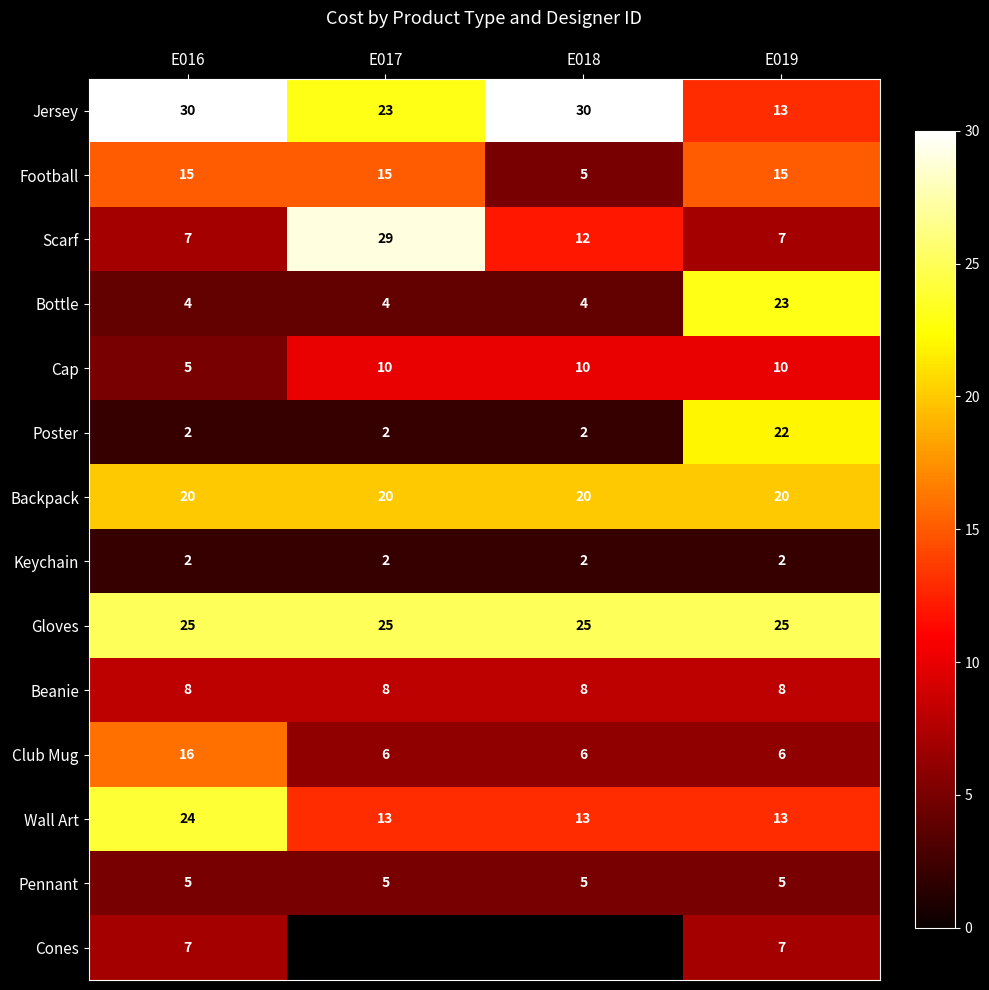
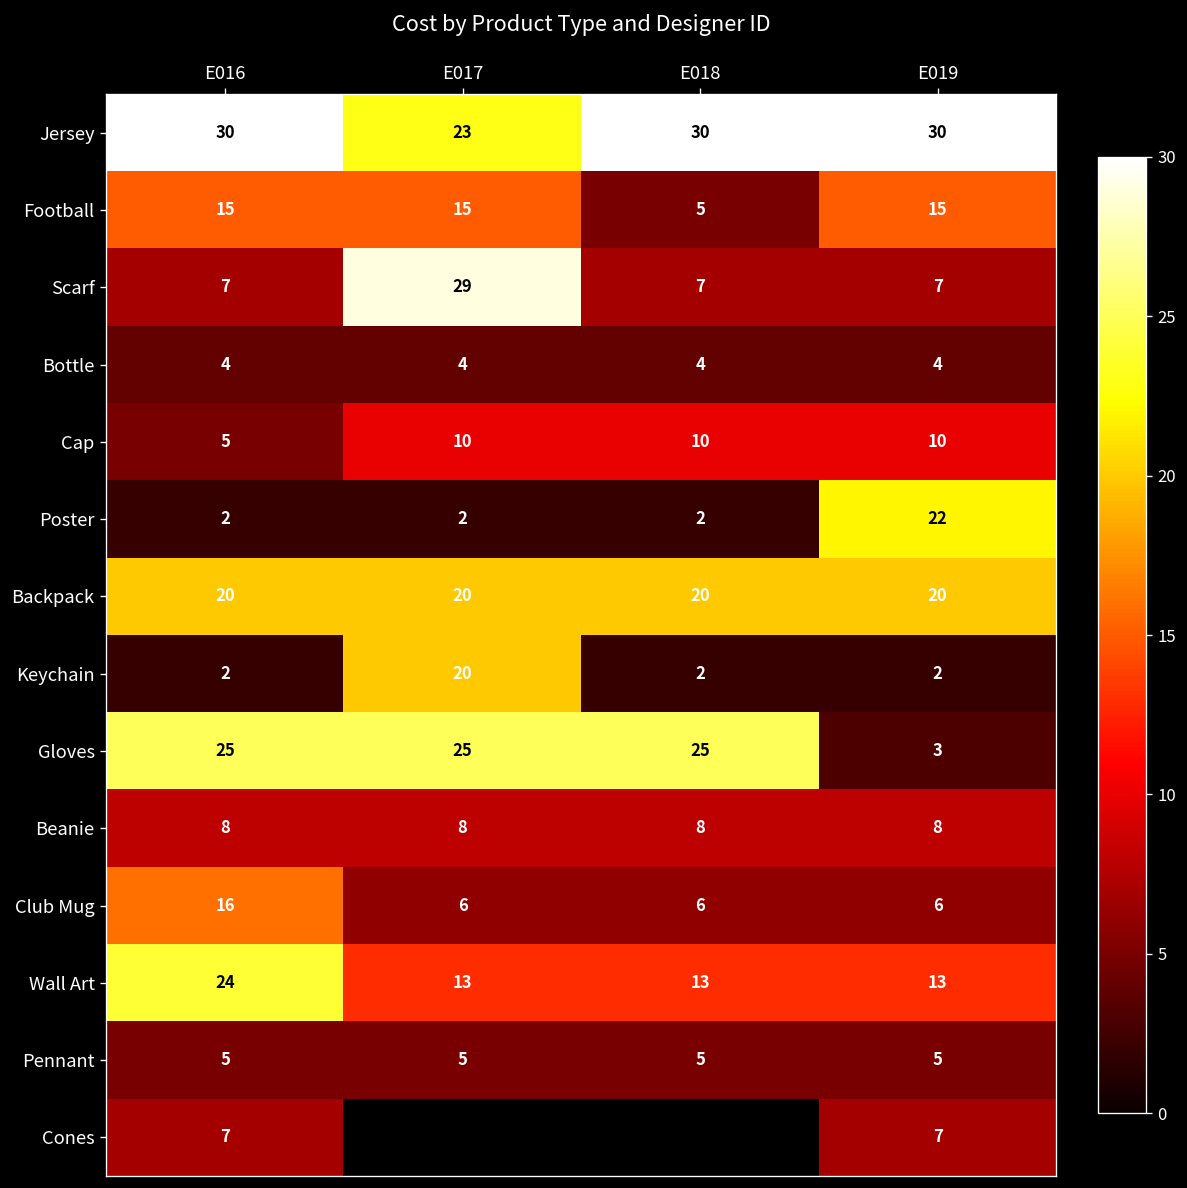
Jersey, E019: 13 -> 30
Scarf, E018: 12 -> 7
Bottle, E019: 23 -> 4
Keychain, E017: 2 -> 20
Gloves, E019: 25 -> 3
